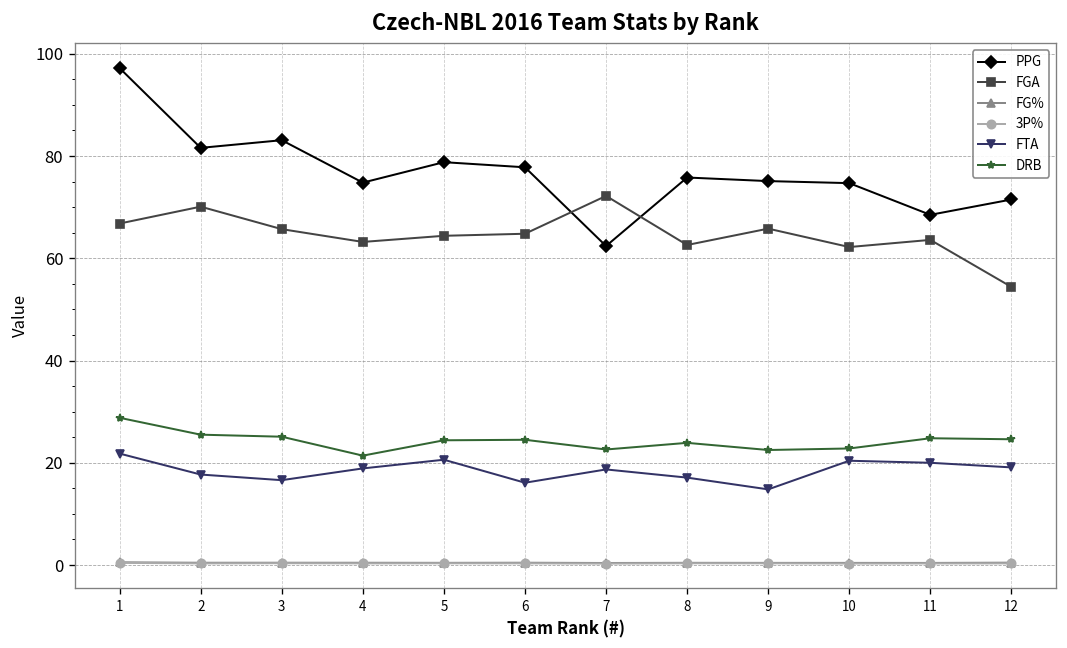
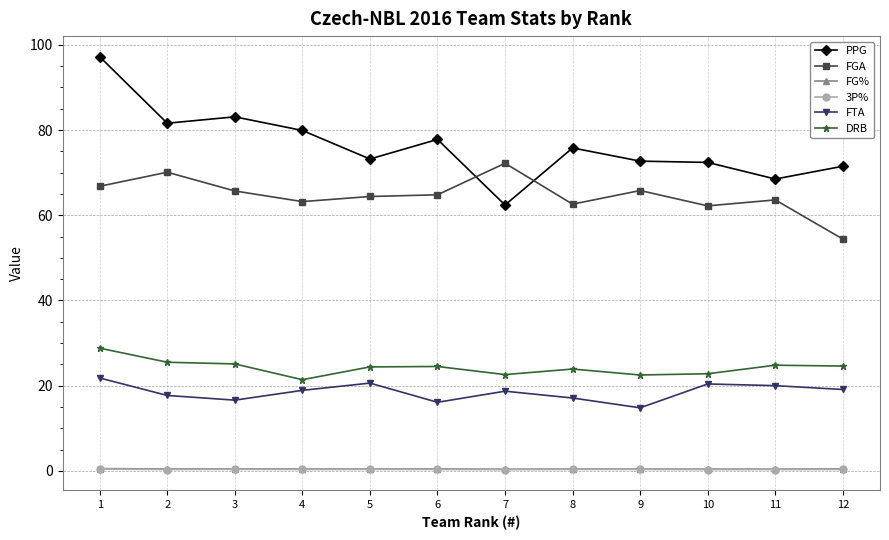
PPG, 4: 75 -> 80
PPG, 5: 79 -> 73
PPG, 9: 75 -> 73
PPG, 10: 75 -> 72
